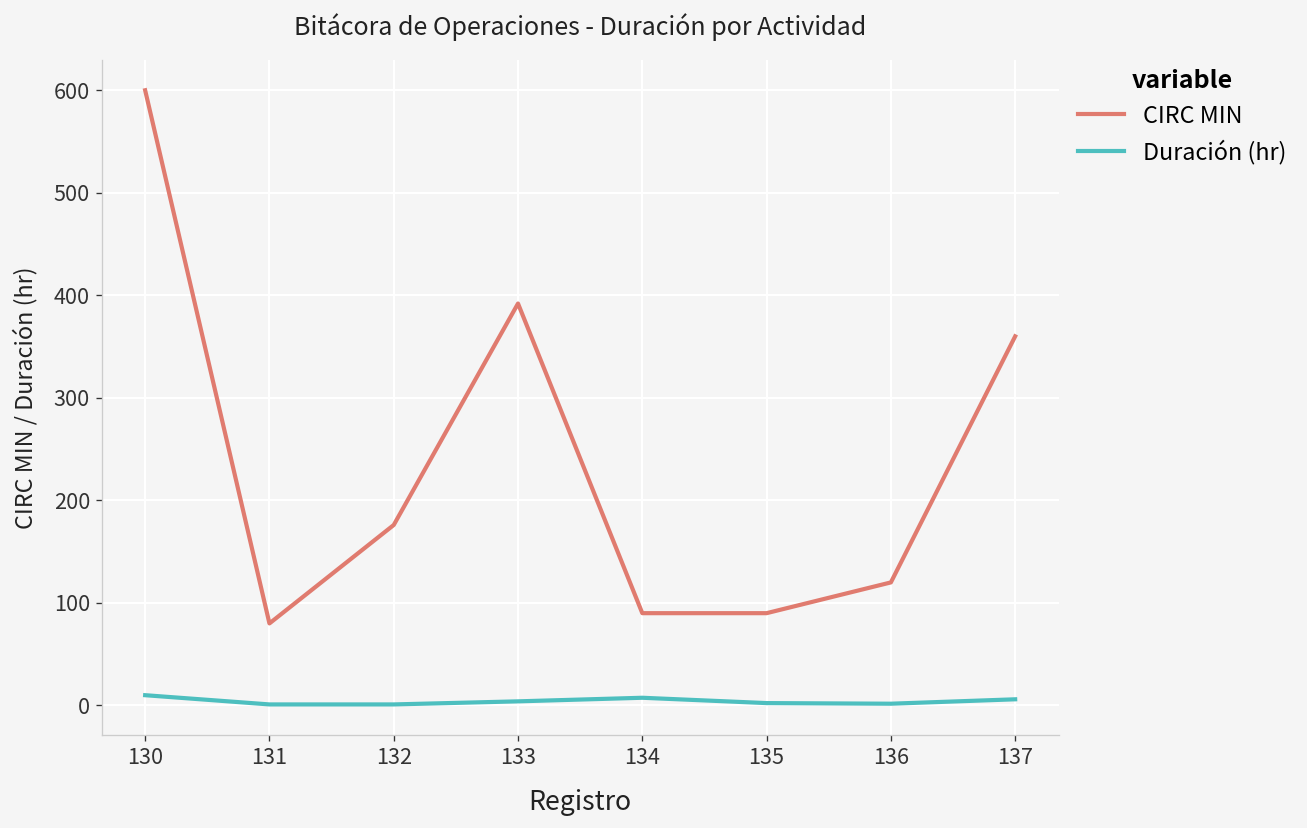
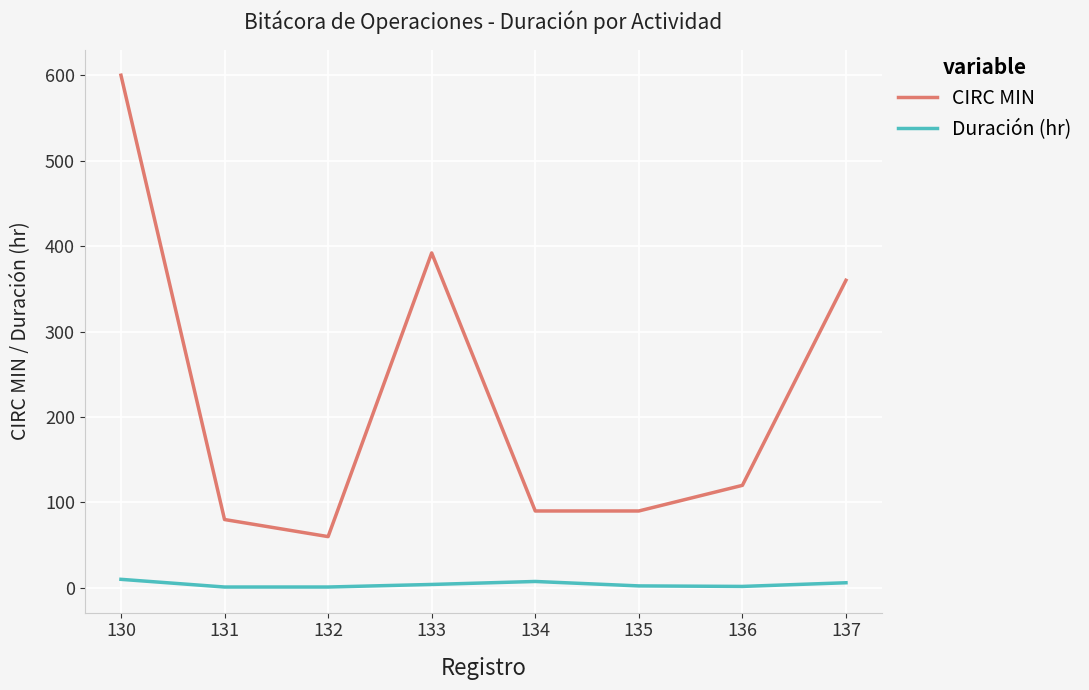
CIRC MIN, 132: 180 -> 60
